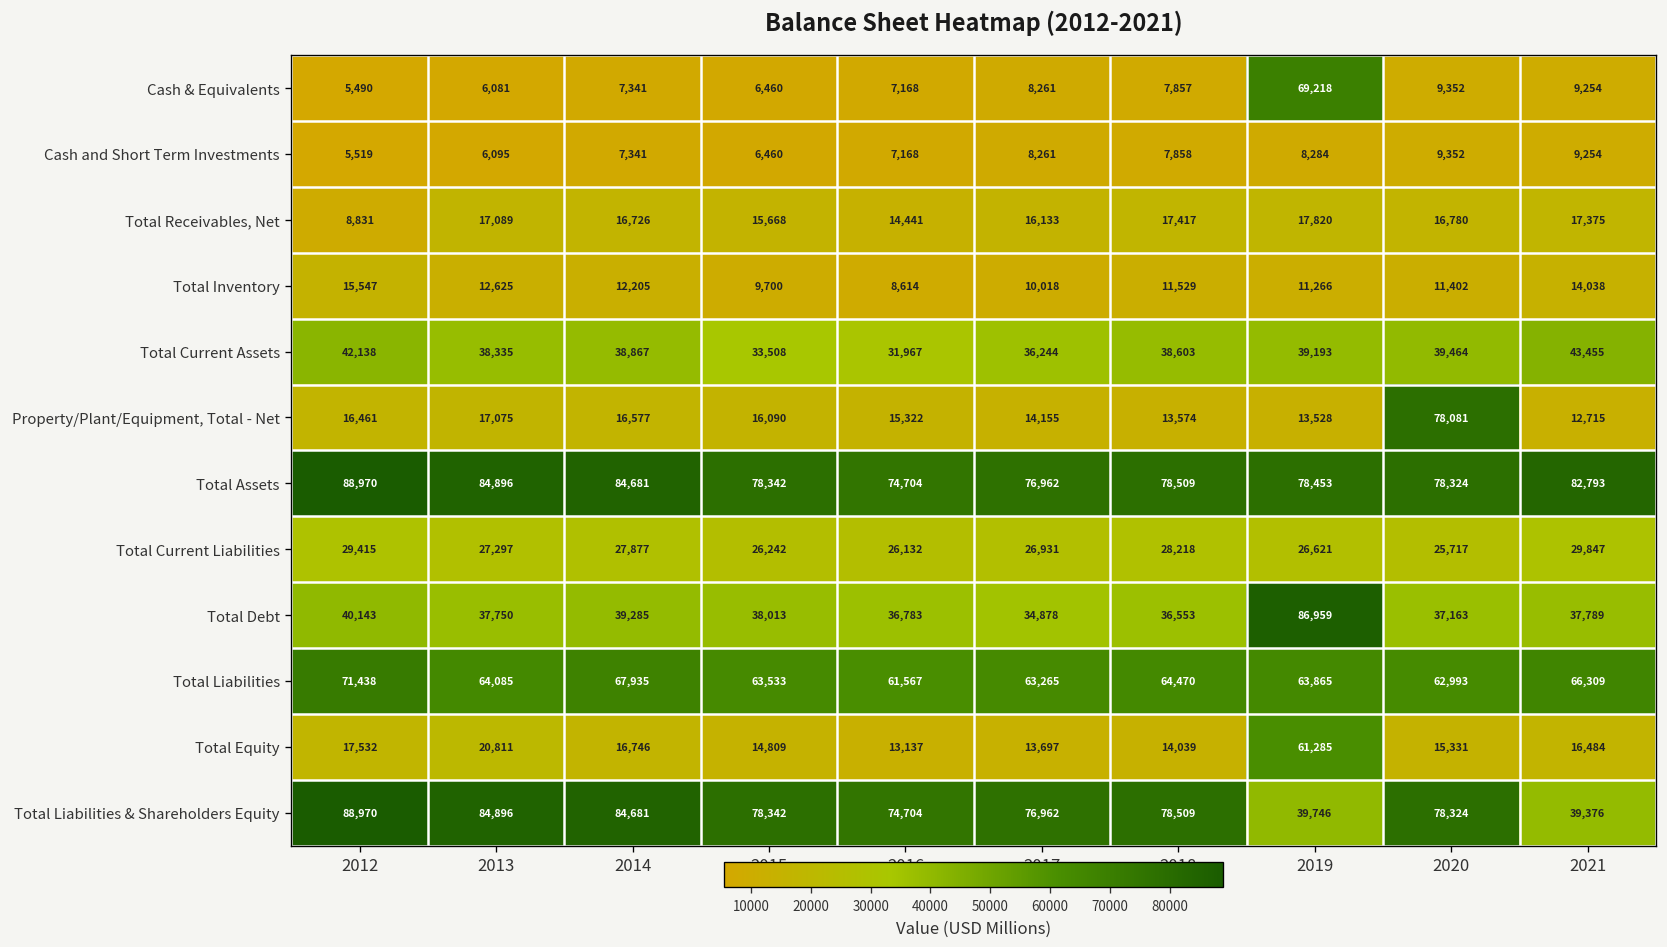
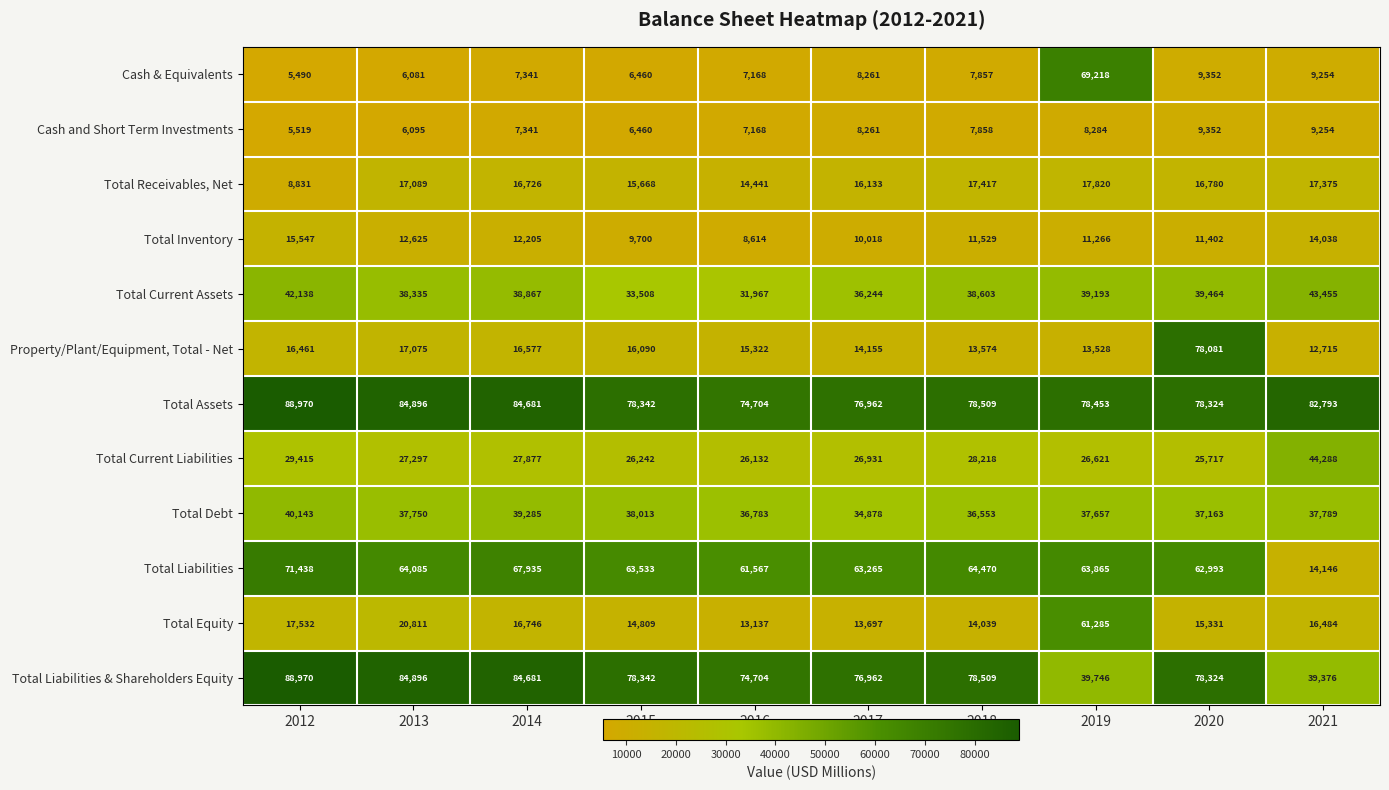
Total Current Liabilities, 2021: 29,847 -> 44,288
Total Debt, 2019: 86,959 -> 37,657
Total Liabilities, 2021: 66,309 -> 14,146
